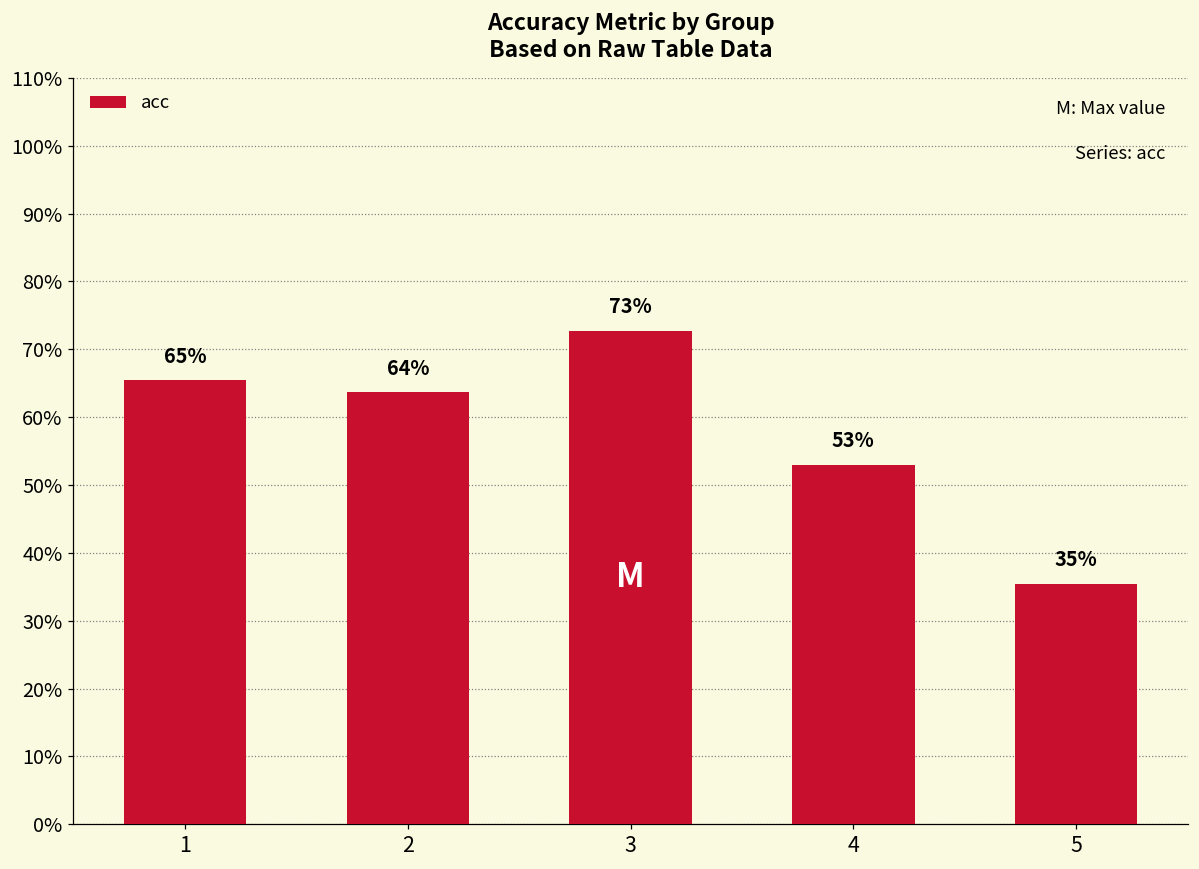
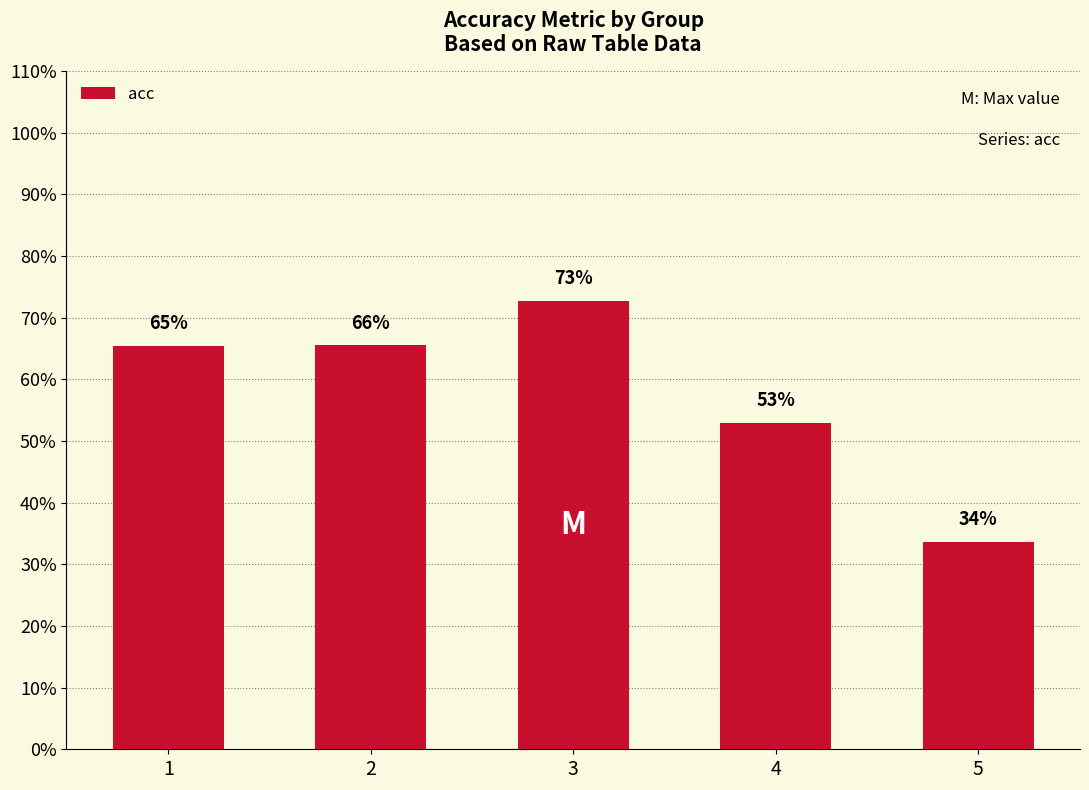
2: 64% -> 66%
5: 35% -> 34%
